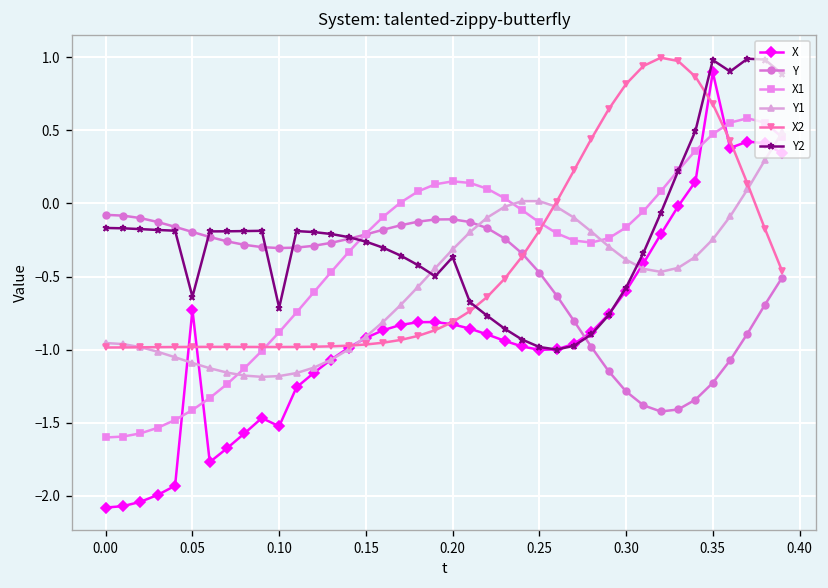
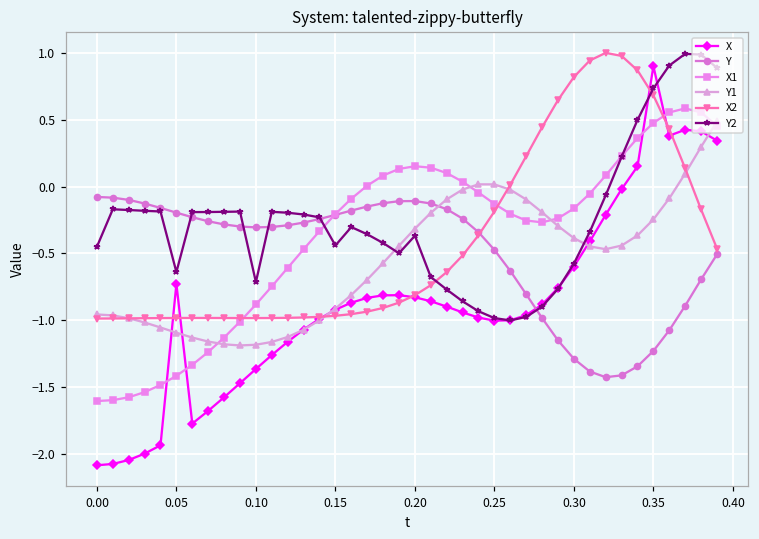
Y2, 0.00: -0.17 -> -0.45
X, 0.10: -1.53 -> -1.36
Y2, 0.15: -0.26 -> -0.44
Y2, 0.35: 0.98 -> 0.73
